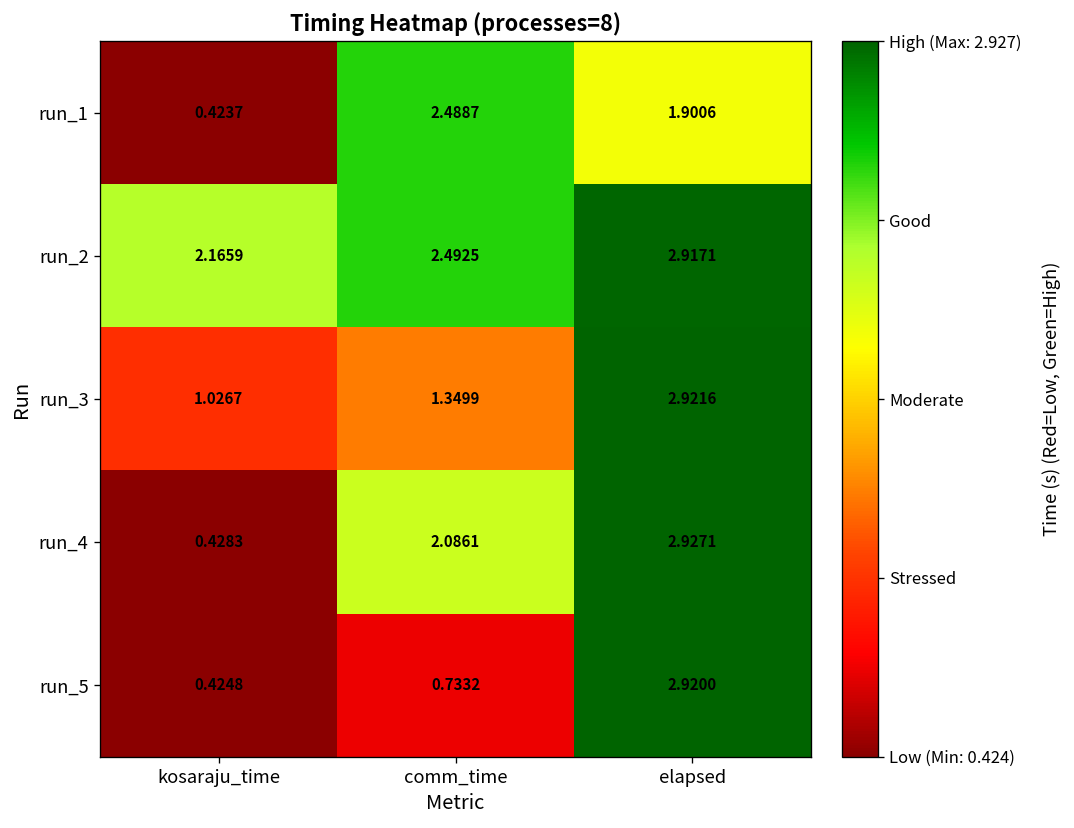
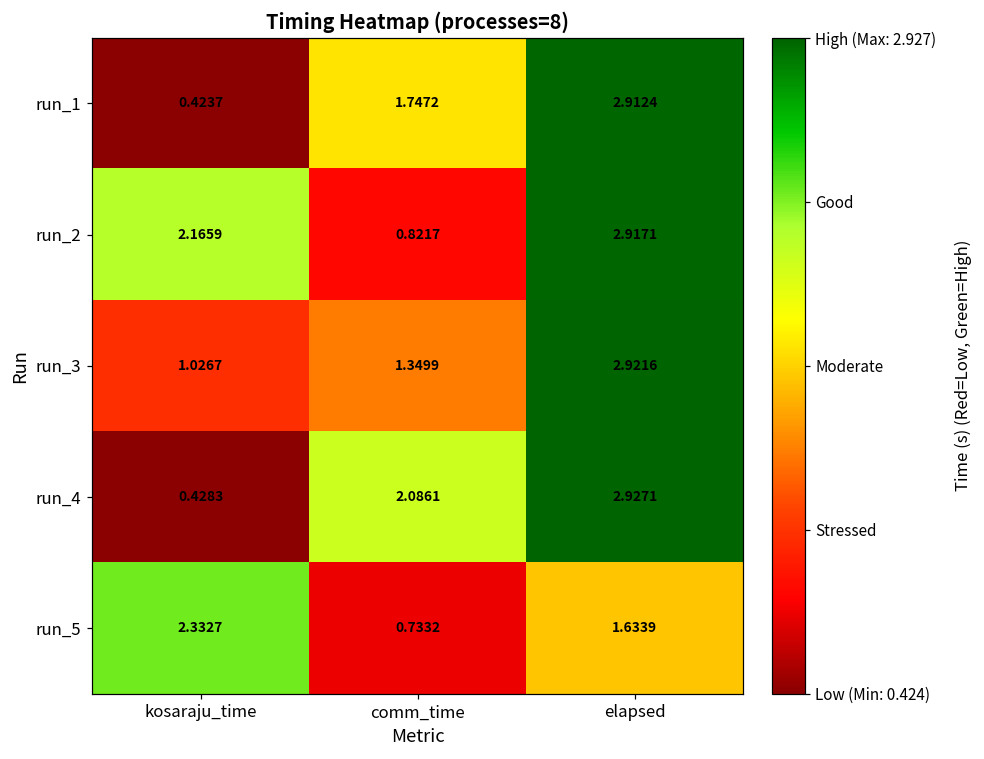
run_1, comm_time: 2.4887 -> 1.7472
run_1, elapsed: 1.9006 -> 2.9124
run_2, comm_time: 2.4925 -> 0.8217
run_5, kosaraju_time: 0.4248 -> 2.3327
run_5, elapsed: 2.9200 -> 1.6339
